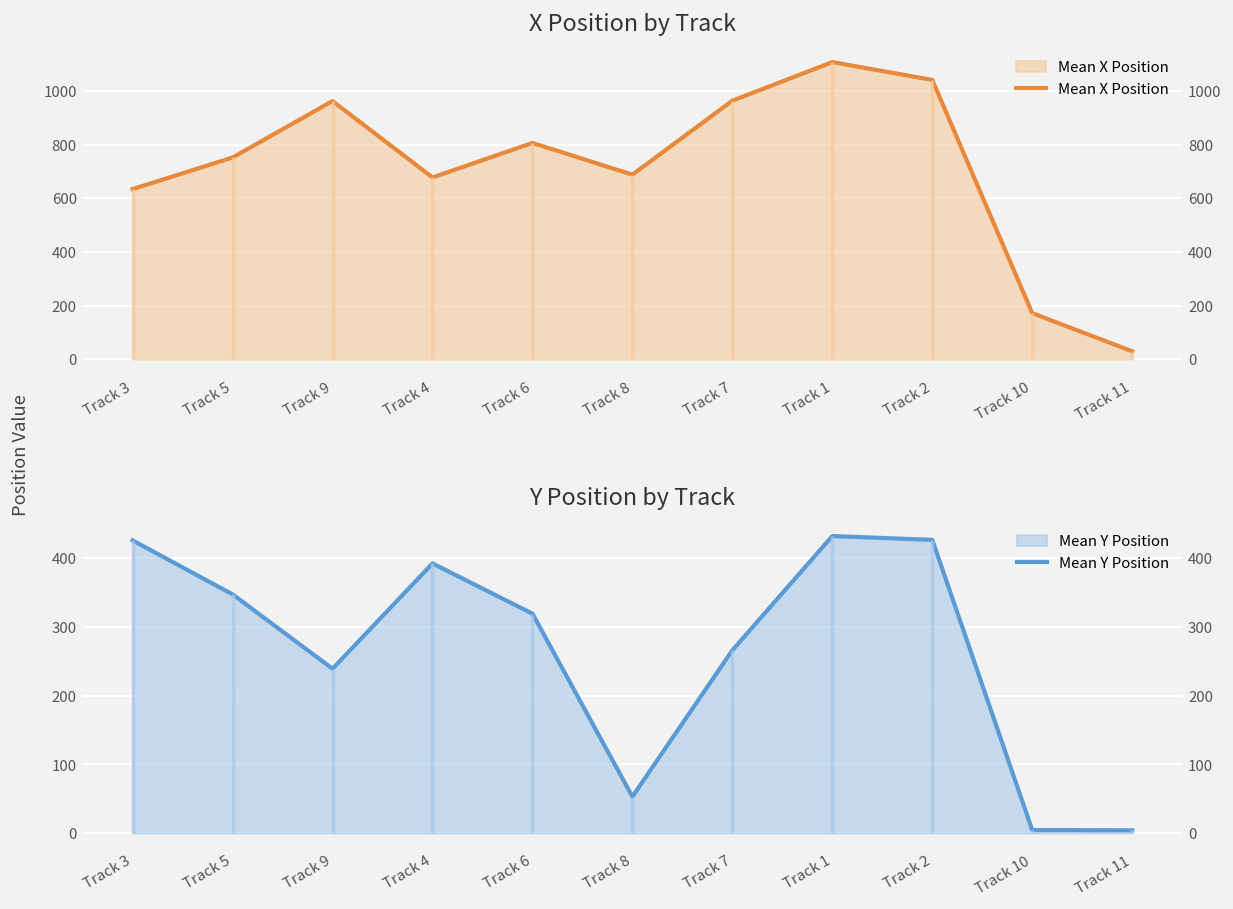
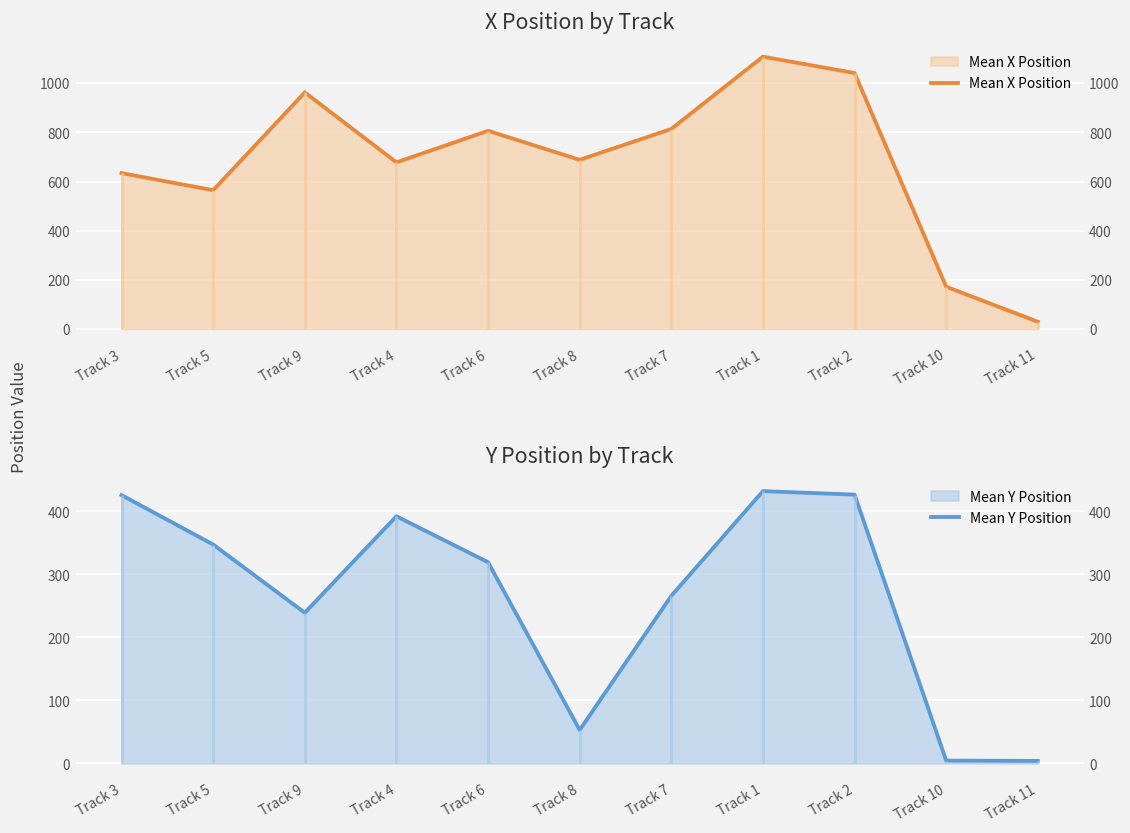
X Position by Track, Track 5: 750 -> 560
X Position by Track, Track 7: 960 -> 810
